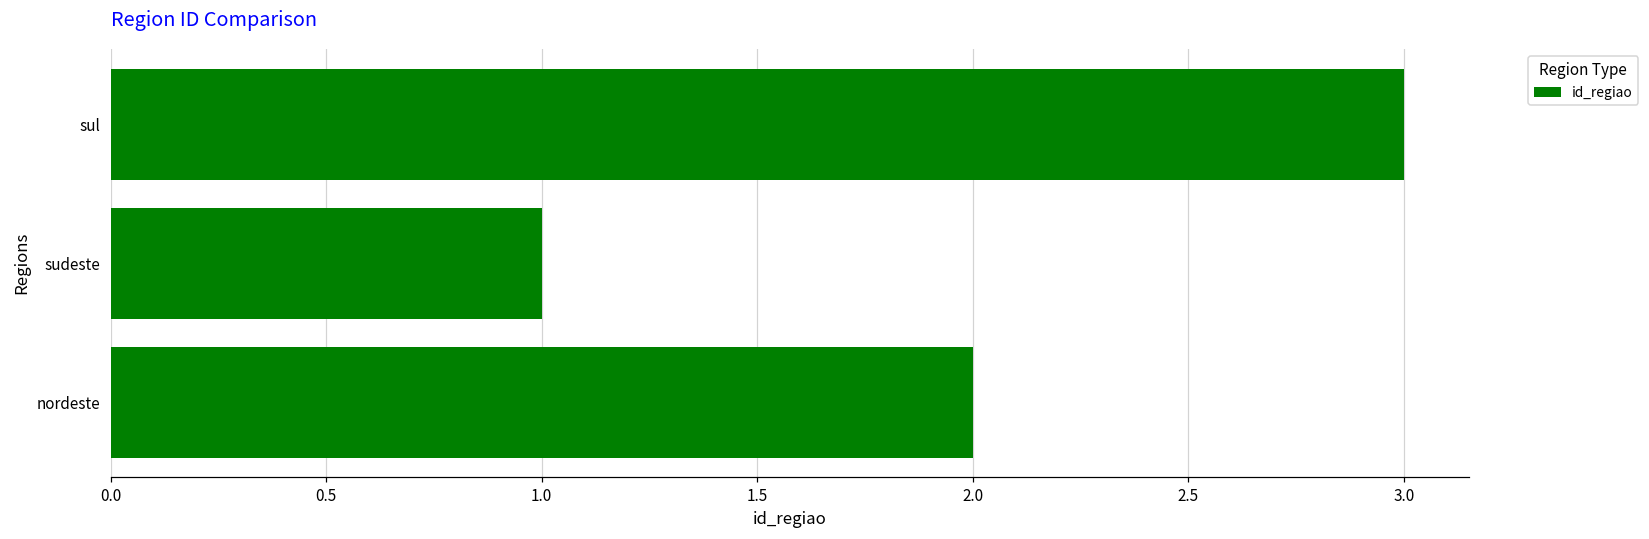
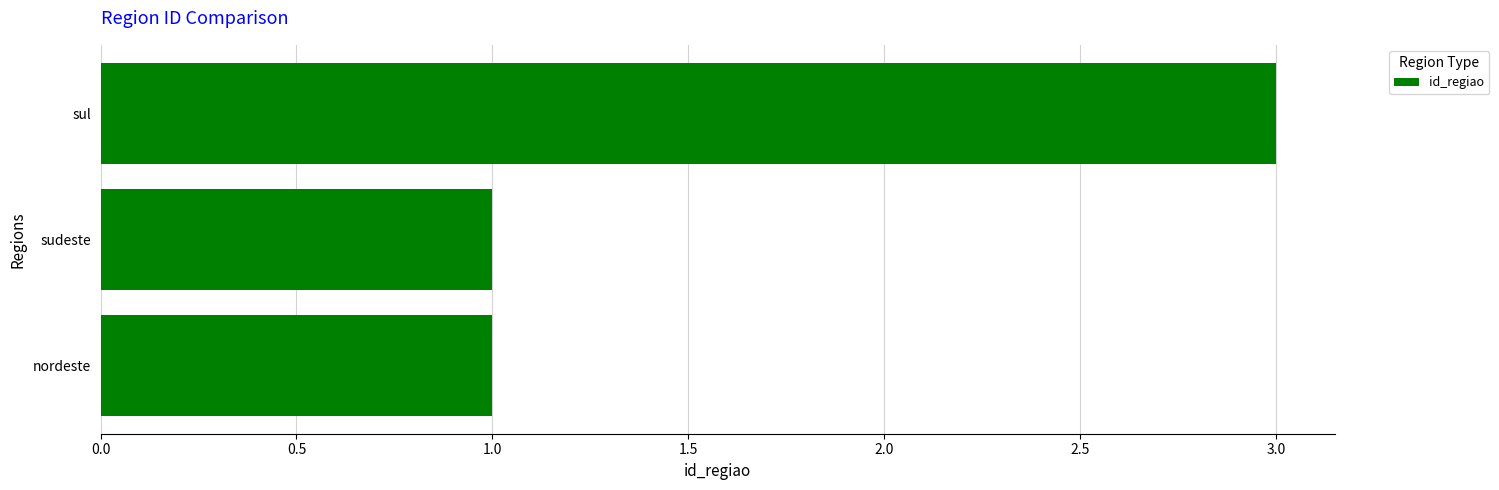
nordeste: 2 -> 1
